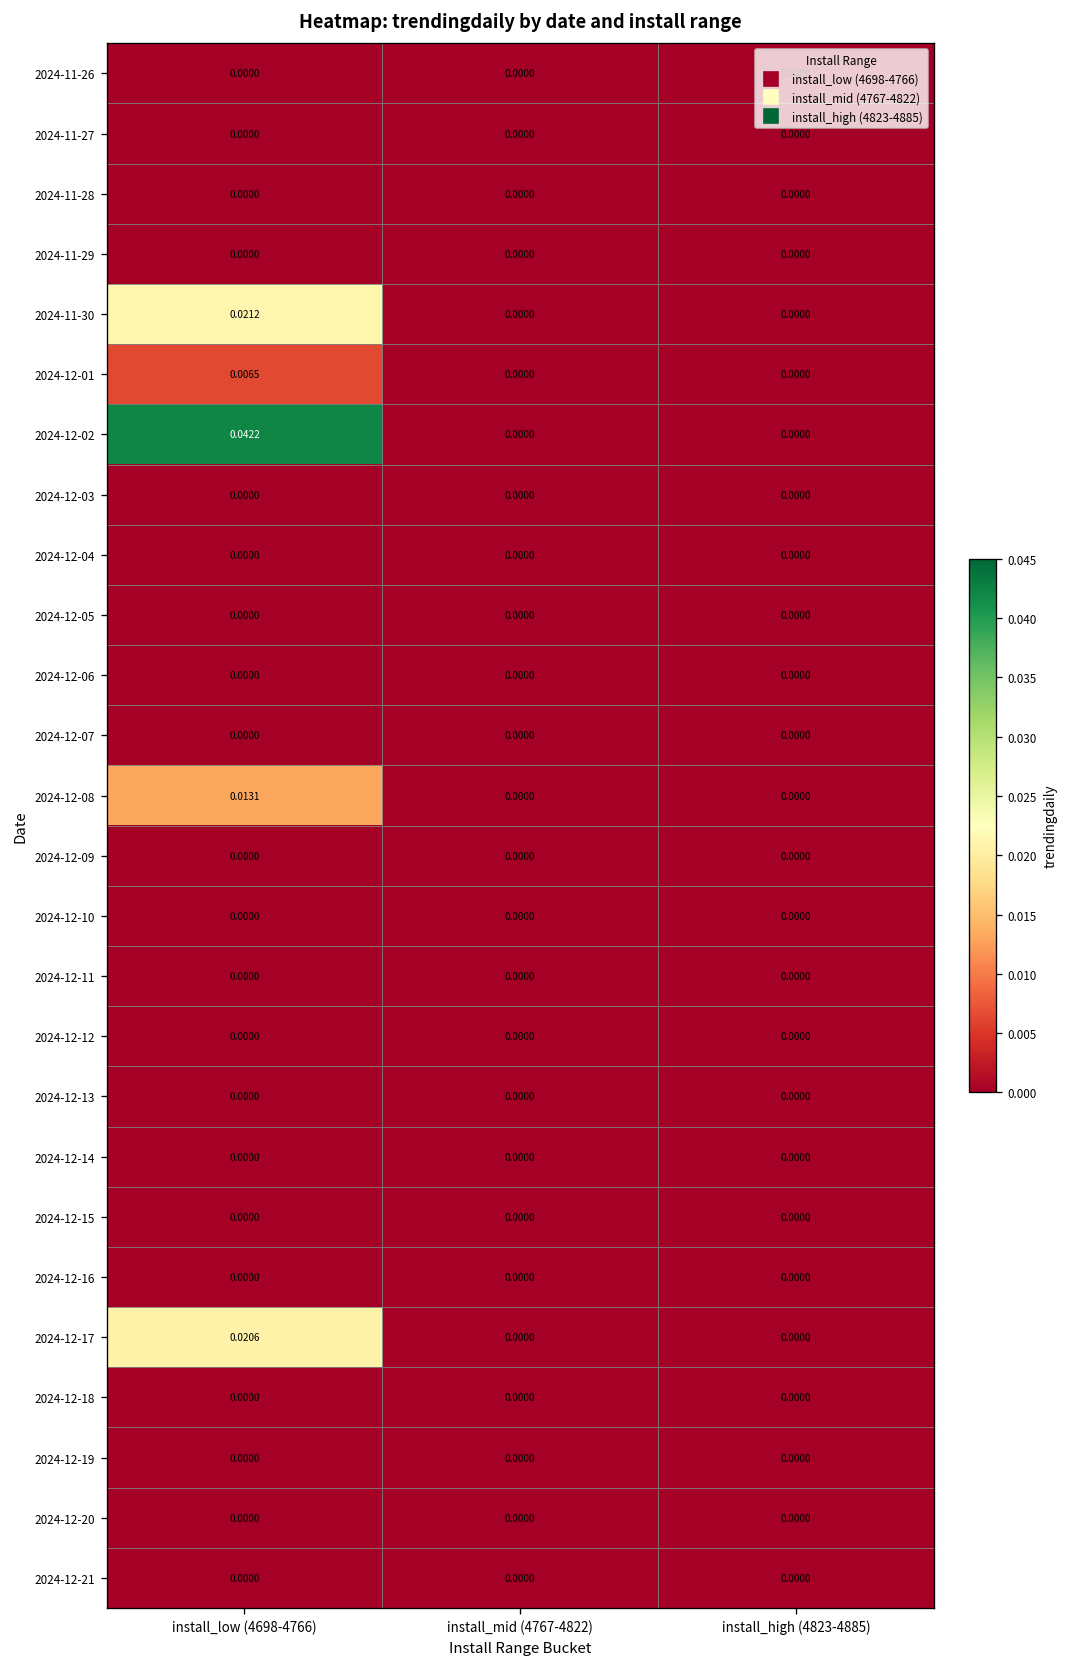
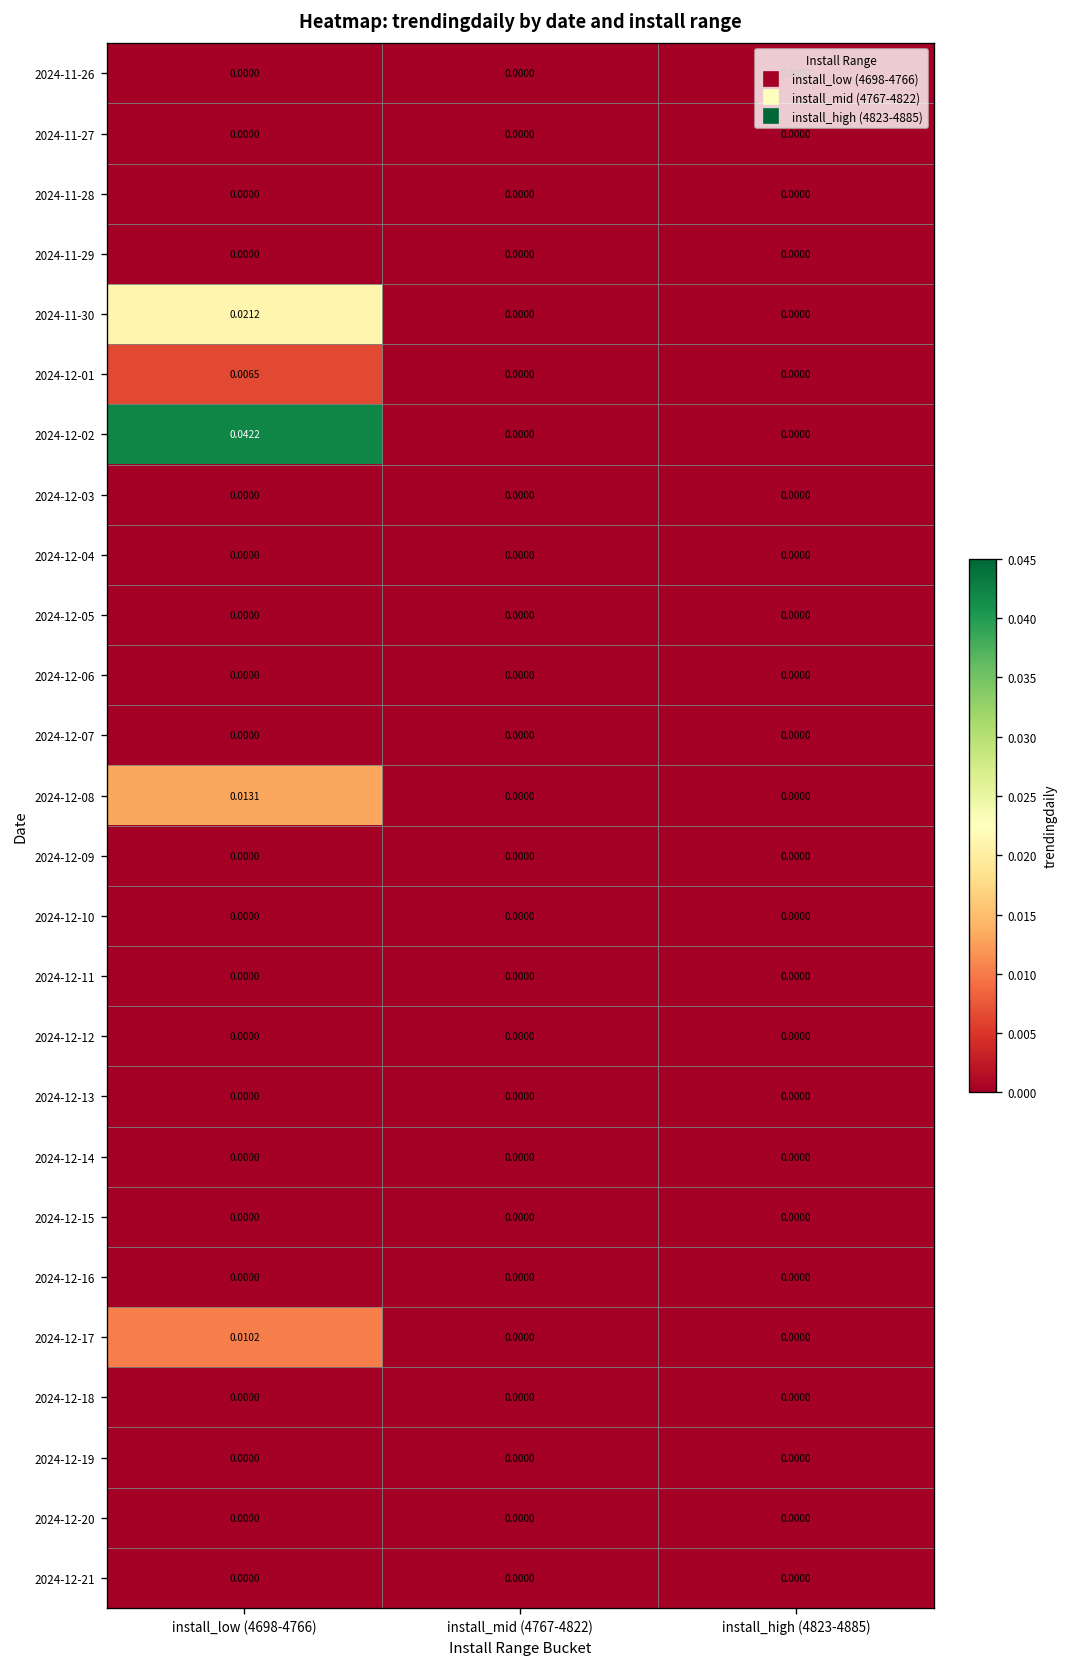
2024-12-17, install_low (4698-4766): 0.0206 -> 0.0102
